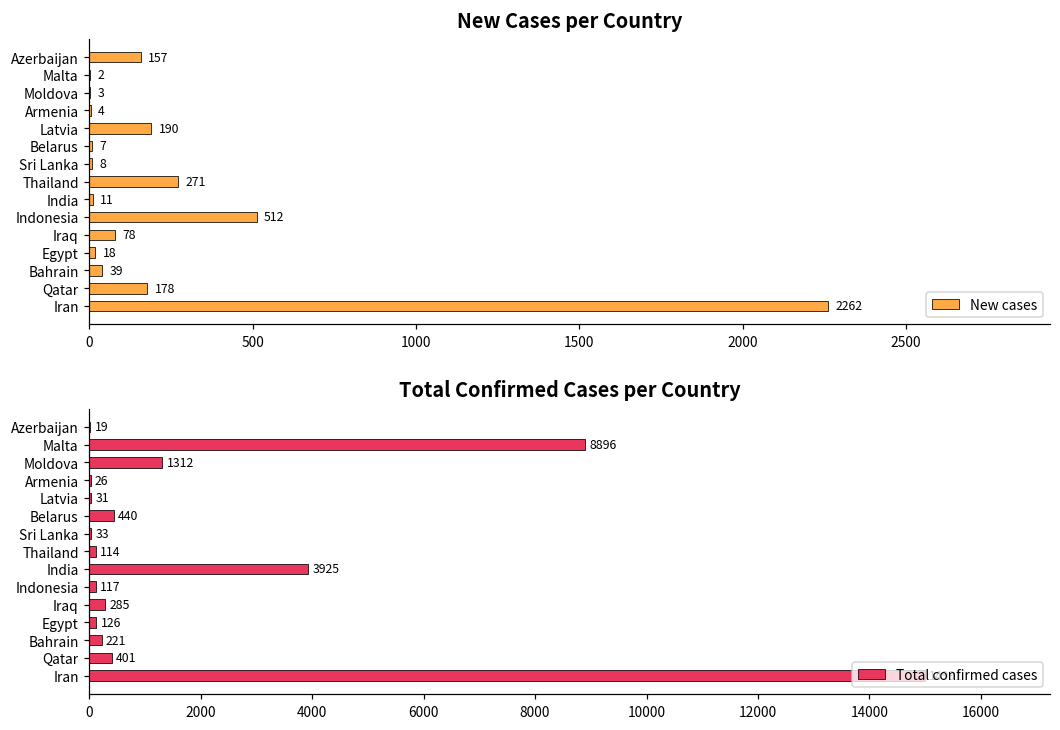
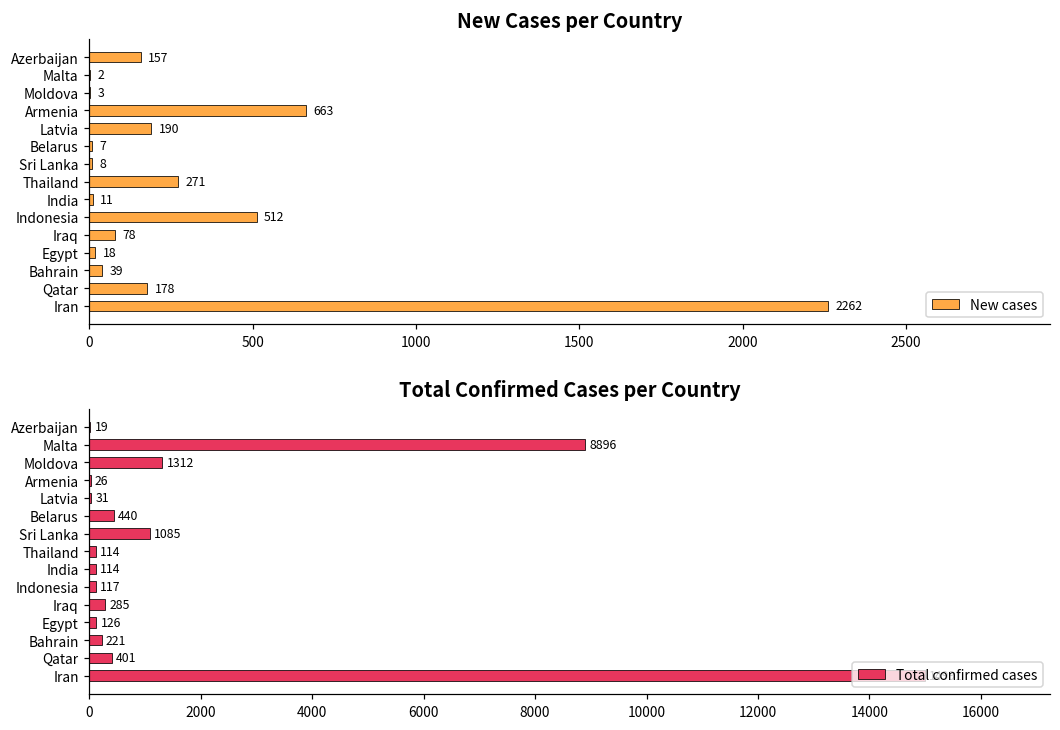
New Cases per Country, Armenia: 4 -> 663
Total Confirmed Cases per Country, Sri Lanka: 33 -> 1085
Total Confirmed Cases per Country, India: 3925 -> 114
